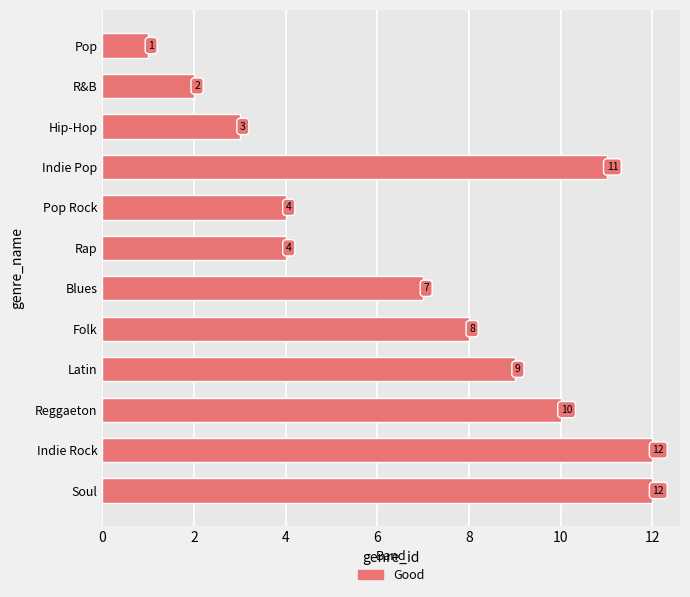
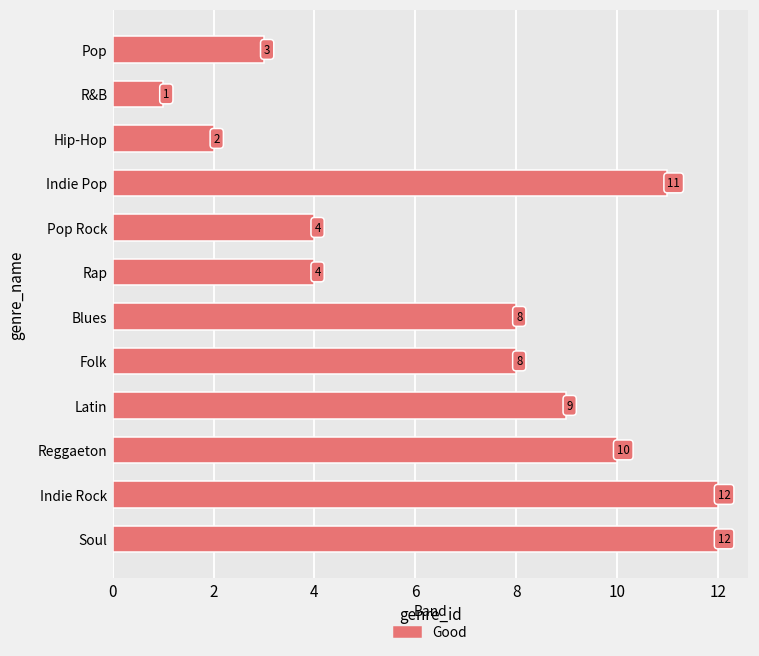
Pop: 1 -> 3
R&B: 2 -> 1
Hip-Hop: 3 -> 2
Blues: 7 -> 8
